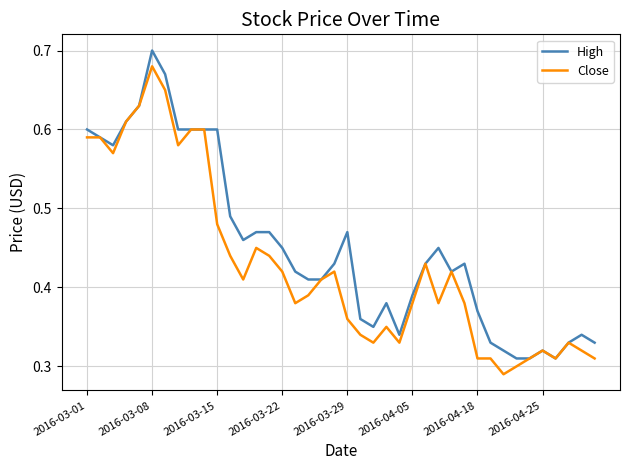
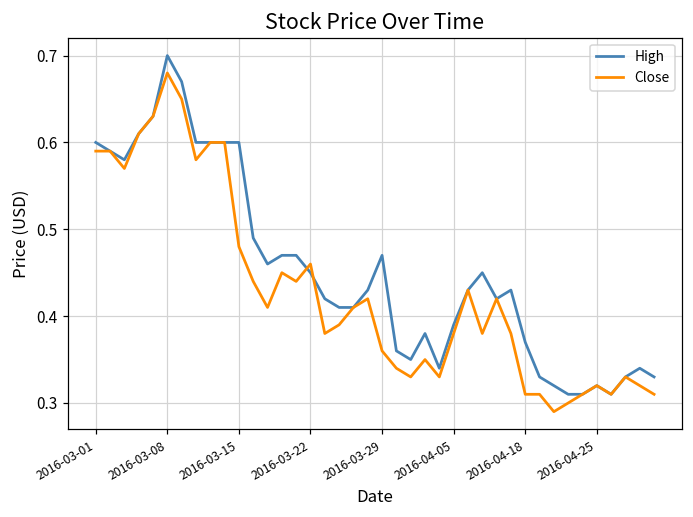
Close, 2016-03-22: 0.42 -> 0.46
